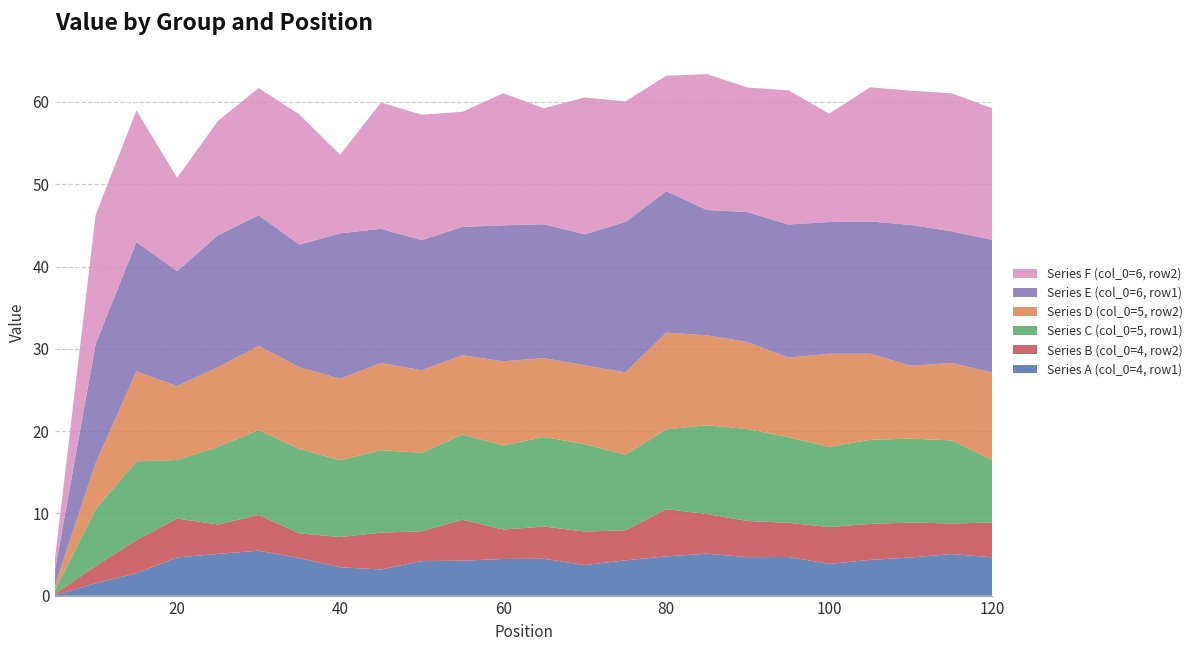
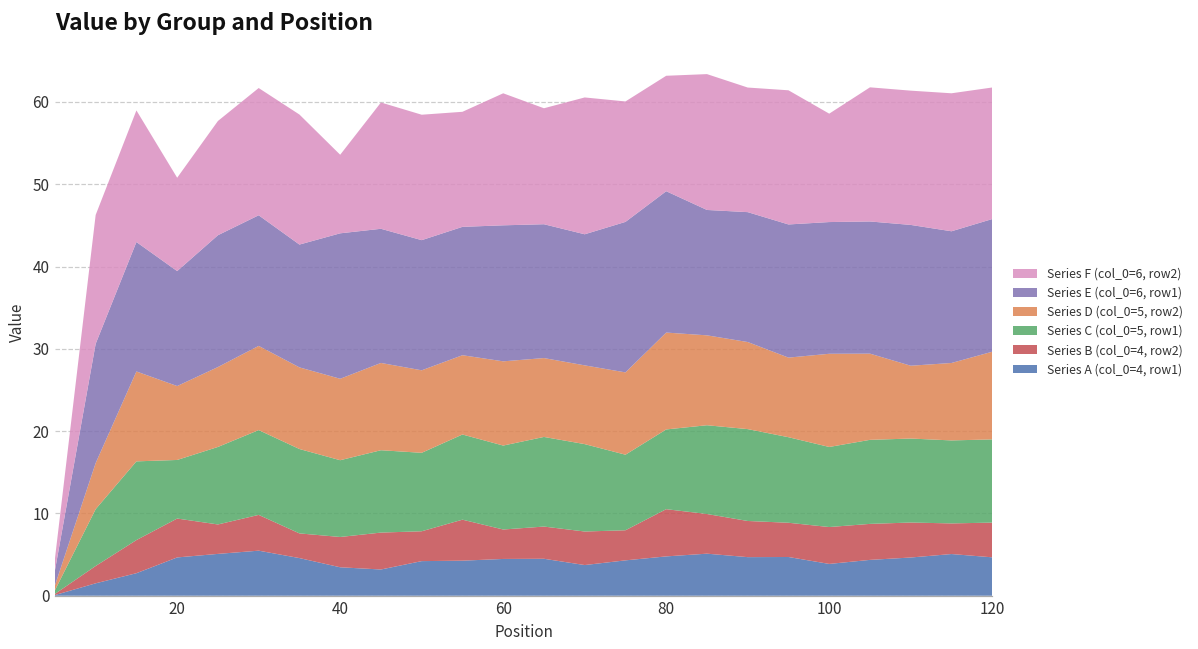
Series C (col_0=5, row1), 120: 8 -> 10
